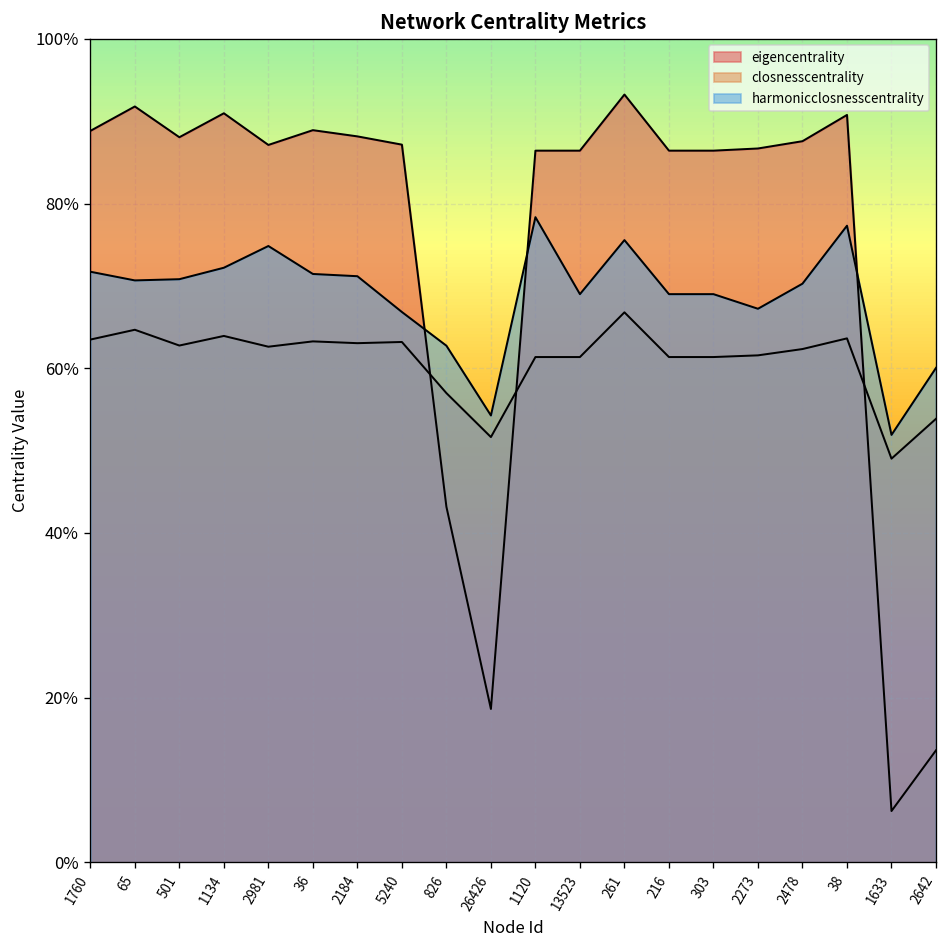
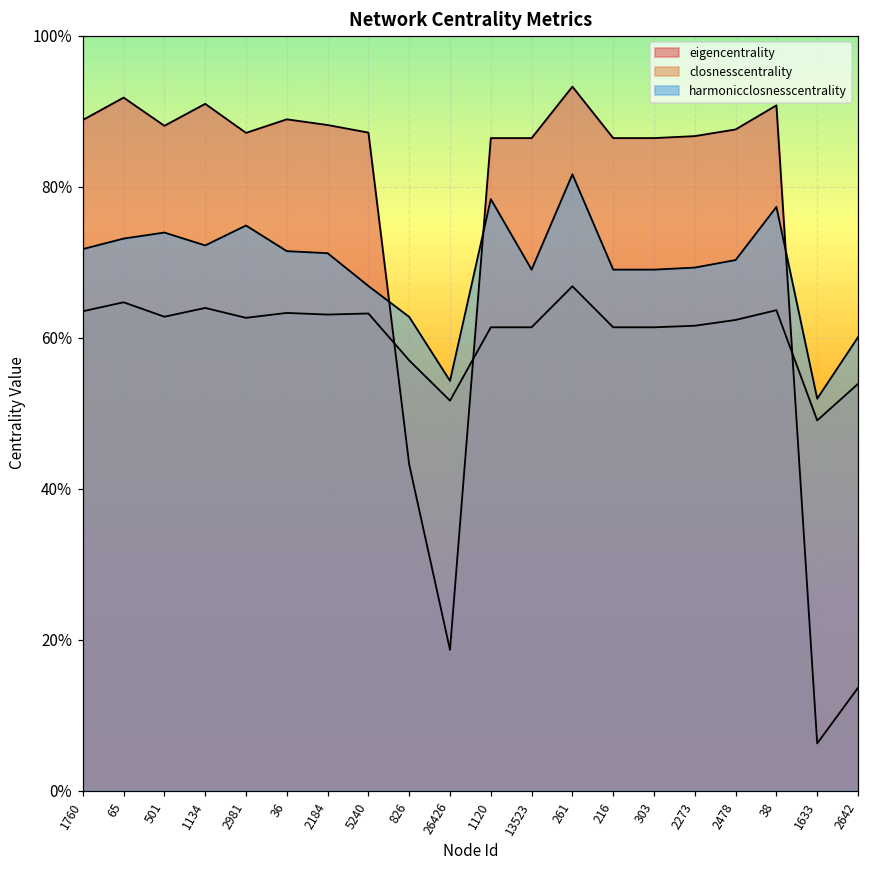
harmonicclosnesscentrality, 65: 71% -> 73%
harmonicclosnesscentrality, 501: 71% -> 74%
harmonicclosnesscentrality, 261: 76% -> 82%
harmonicclosnesscentrality, 2273: 67% -> 69%
